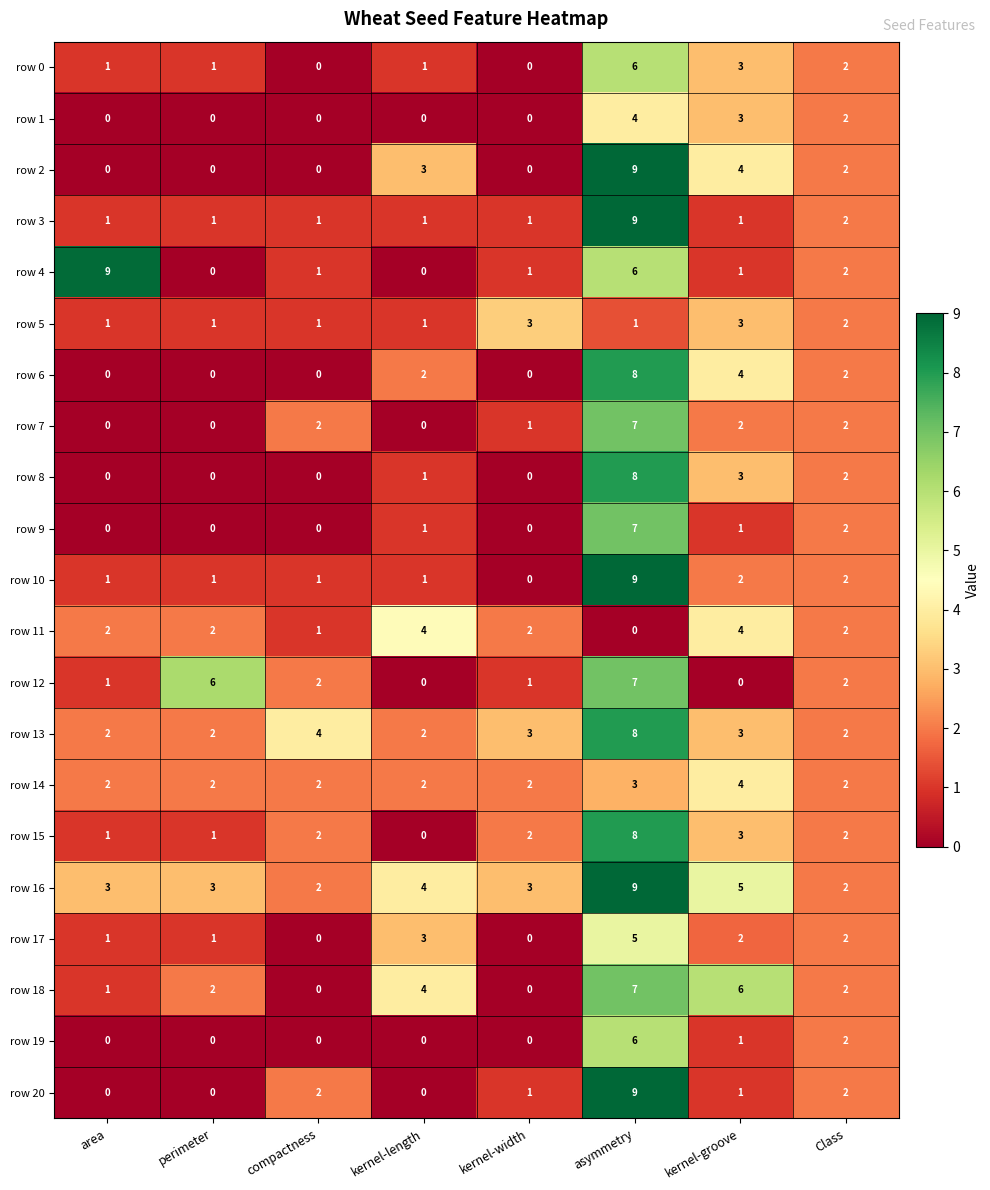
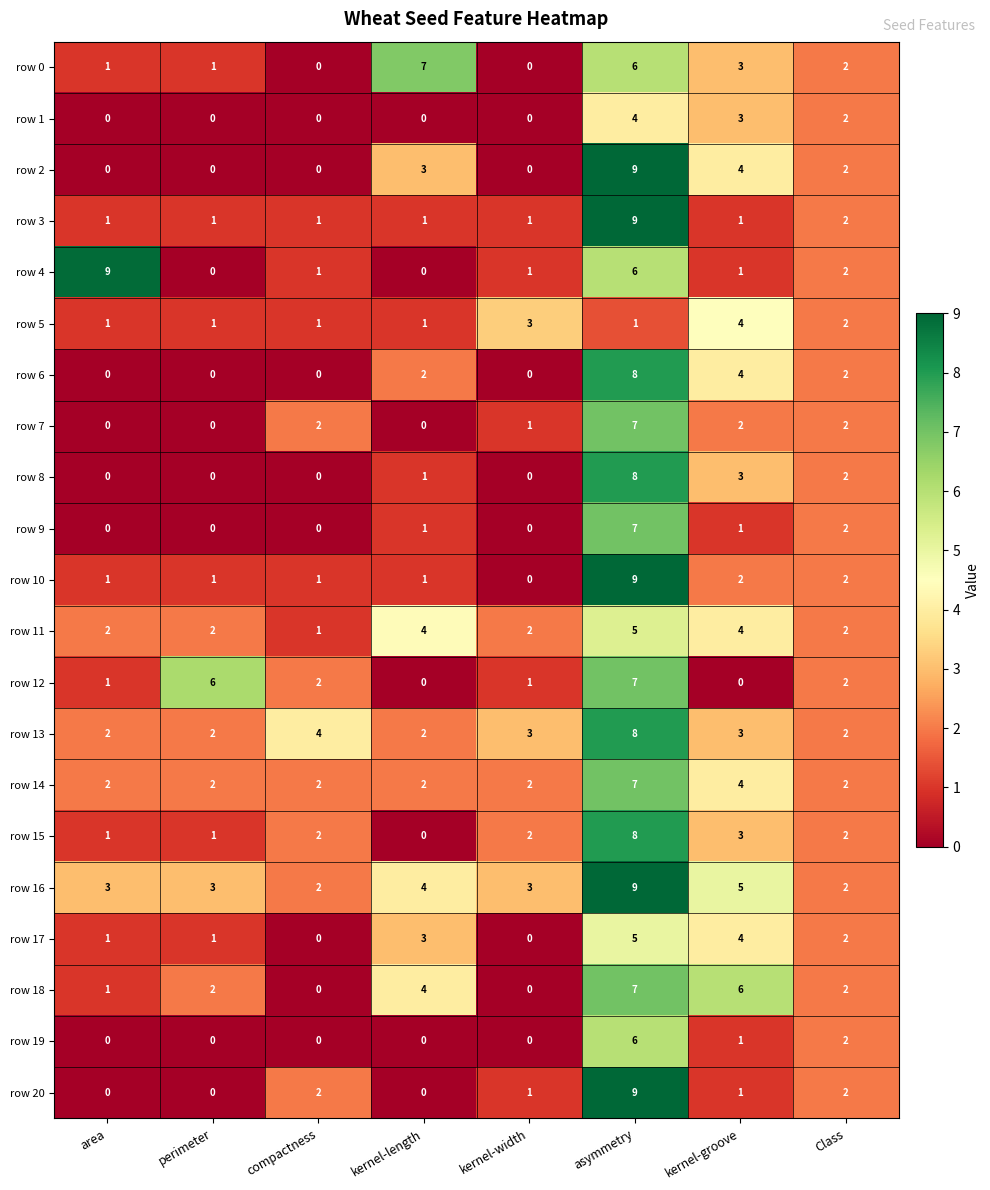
row 0, kernel-length: 1 -> 7
row 5, kernel-groove: 3 -> 4
row 11, asymmetry: 0 -> 5
row 14, asymmetry: 3 -> 7
row 17, kernel-groove: 2 -> 4
